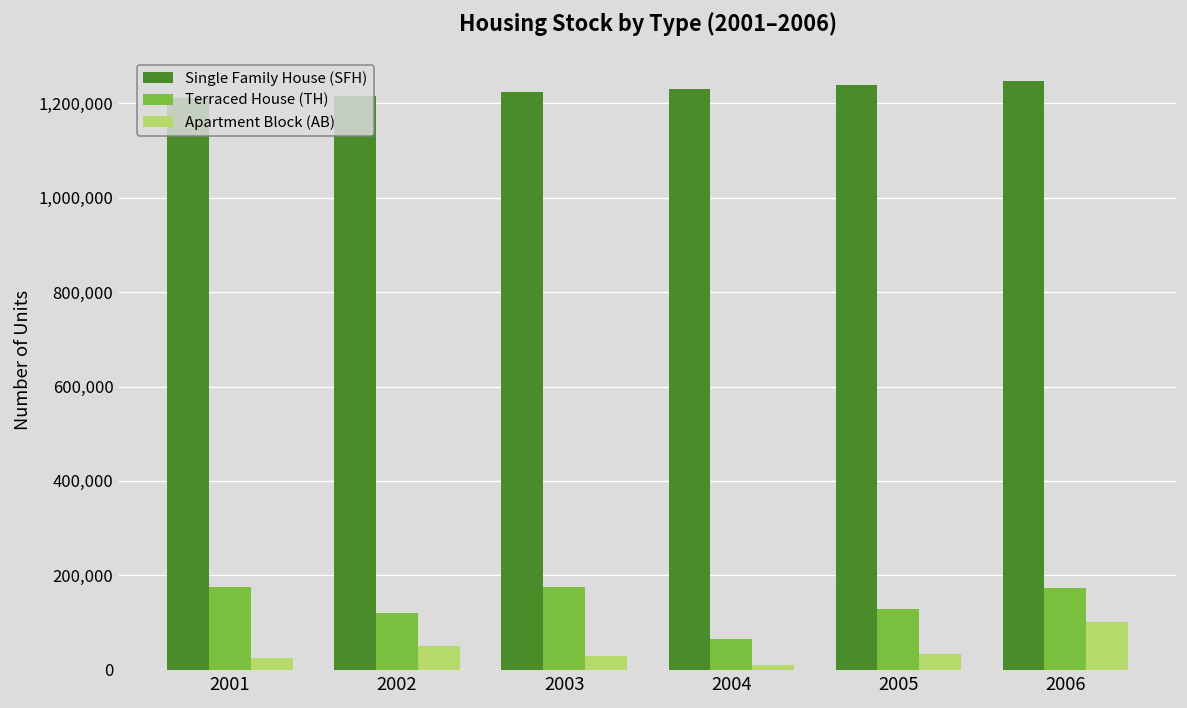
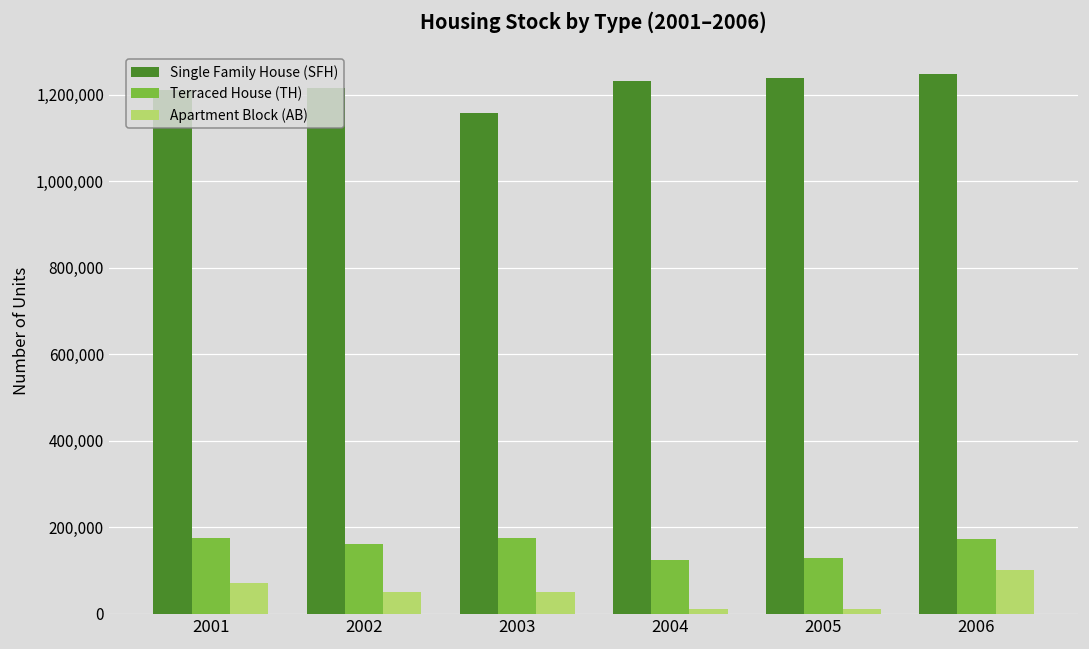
Apartment Block (AB), 2001: 20,000 -> 70,000
Terraced House (TH), 2002: 120,000 -> 160,000
Single Family House (SFH), 2003: 1,220,000 -> 1,160,000
Apartment Block (AB), 2003: 30,000 -> 50,000
Terraced House (TH), 2004: 70,000 -> 130,000
Apartment Block (AB), 2005: 30,000 -> 10,000
